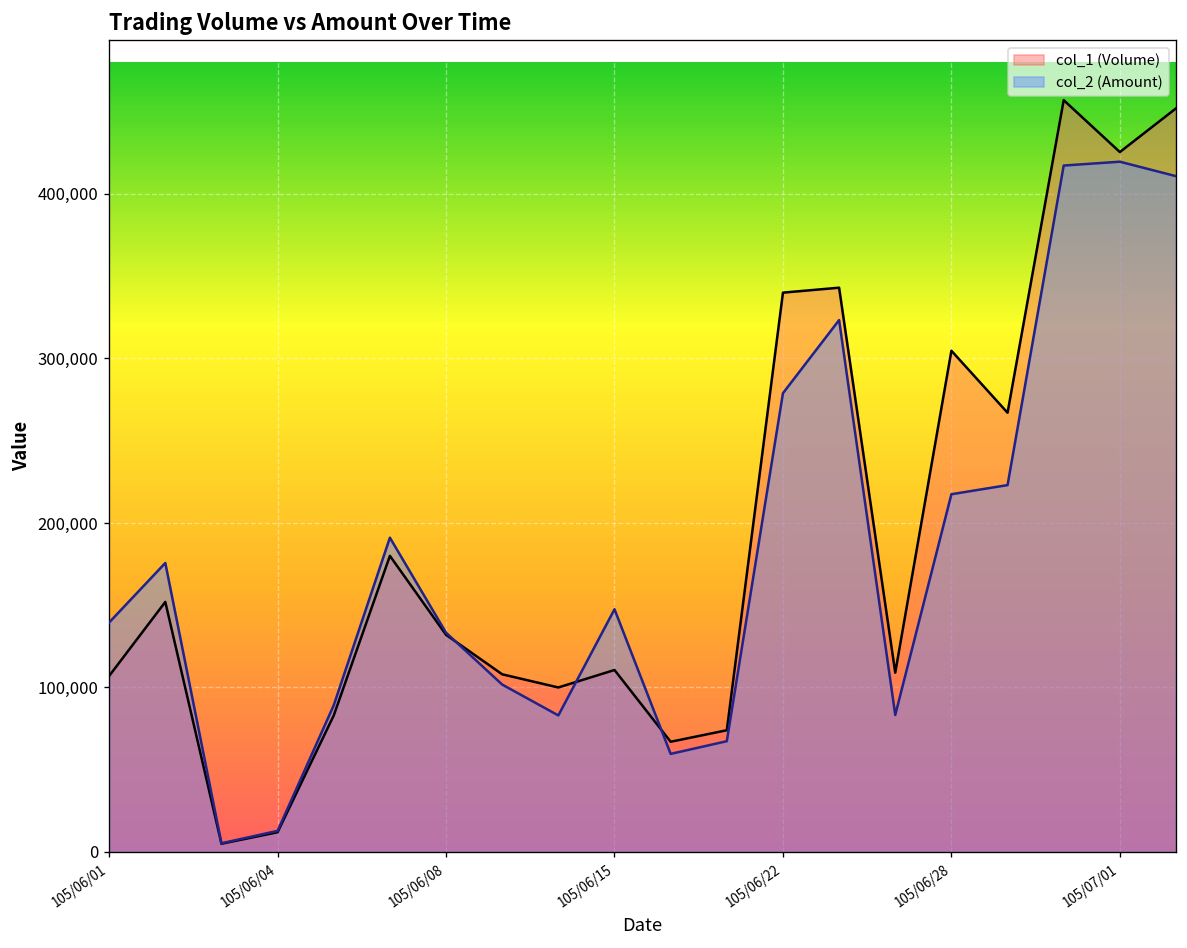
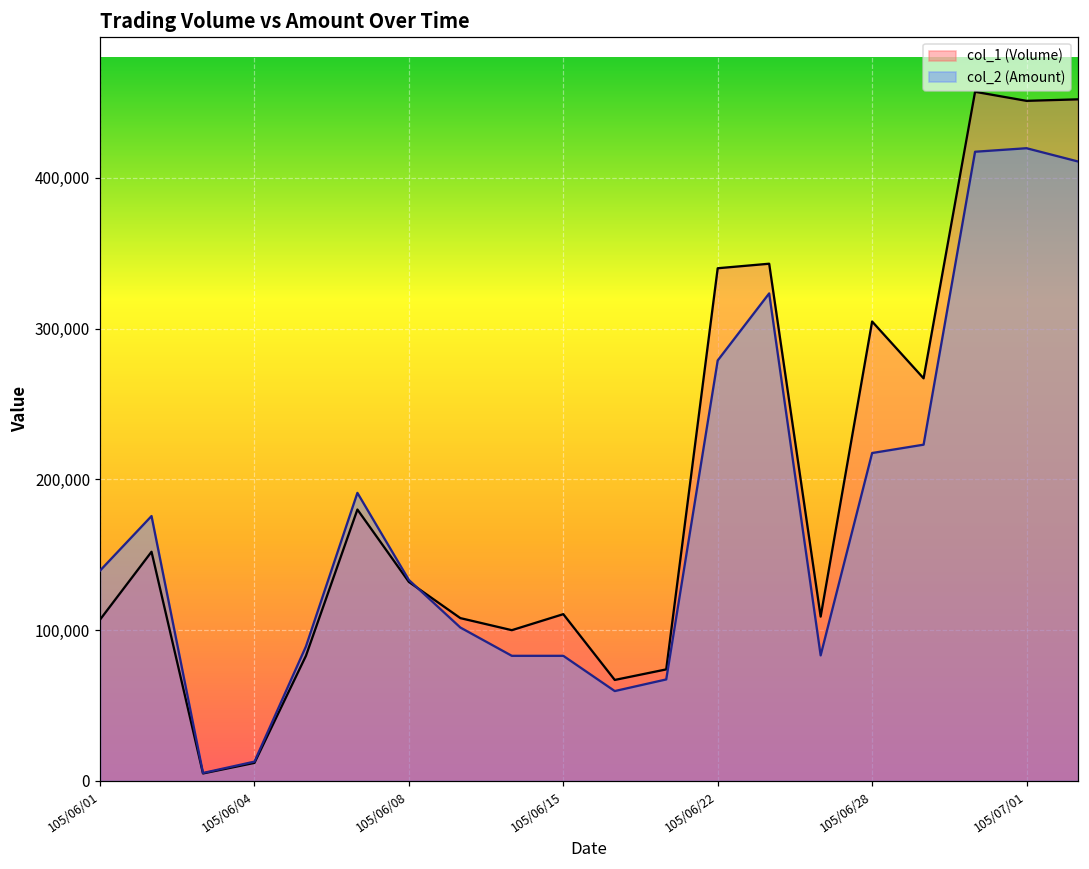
col_2 (Amount), 105/06/15: 148,000 -> 83,000
col_1 (Volume), 105/07/01: 425,000 -> 451,000
